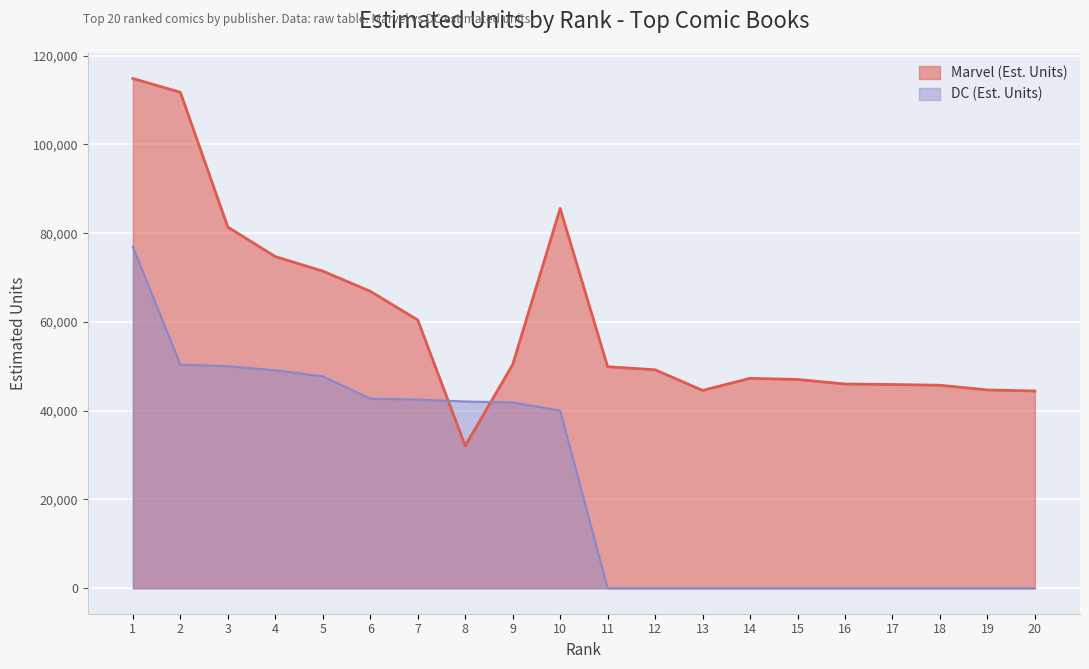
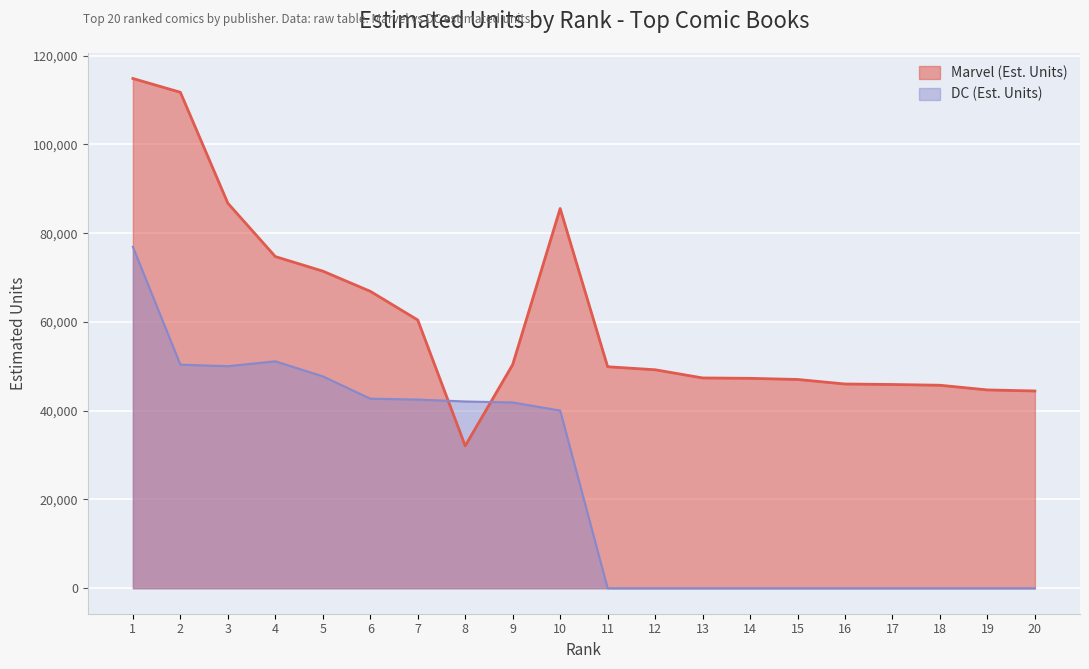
Marvel (Est. Units), 3: 81,000 -> 87,000
DC (Est. Units), 4: 49,000 -> 51,000
Marvel (Est. Units), 13: 45,000 -> 47,000
